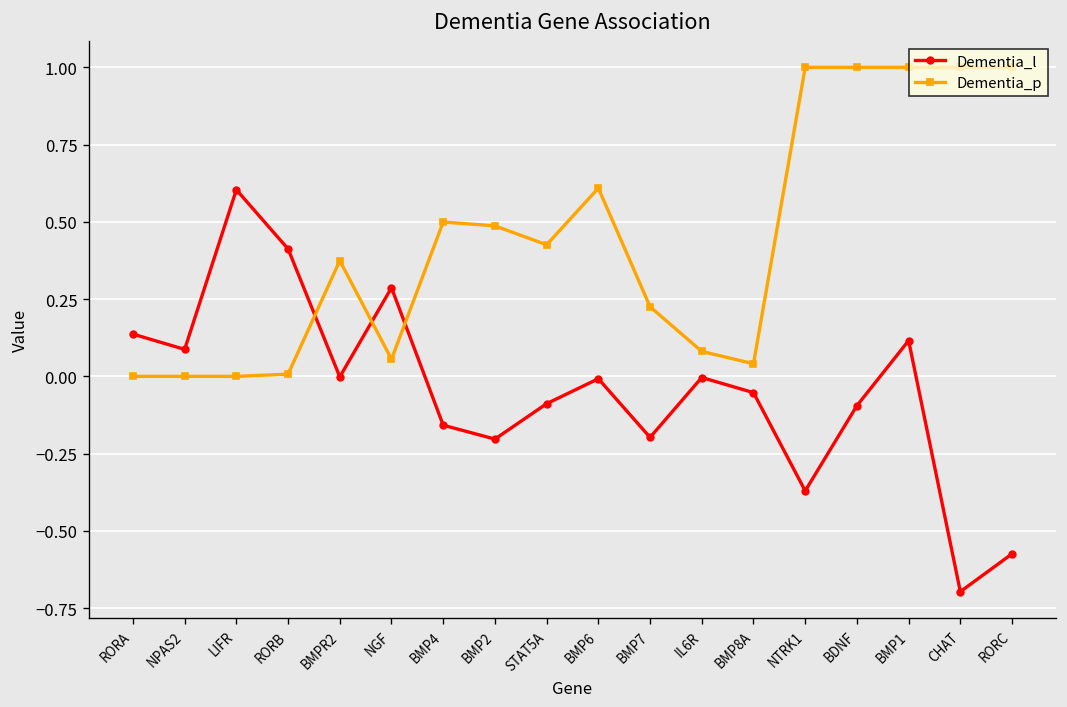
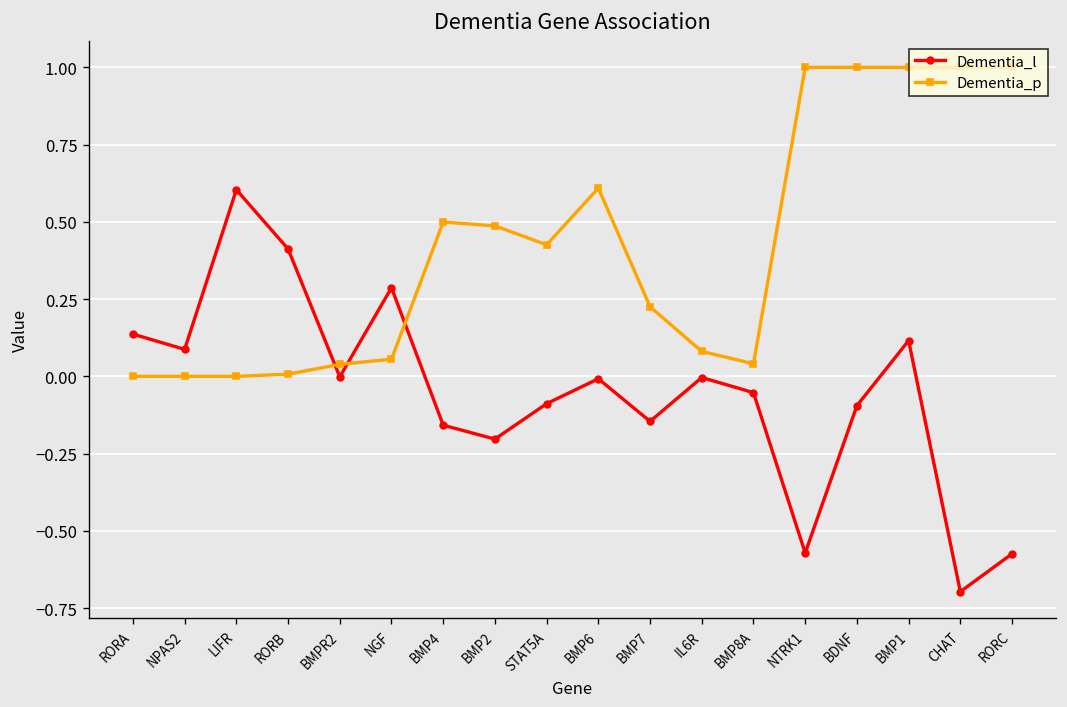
Dementia_p, BMPR2: 0.37 -> 0.04
Dementia_l, BMP7: -0.20 -> -0.15
Dementia_l, NTRK1: -0.37 -> -0.57
